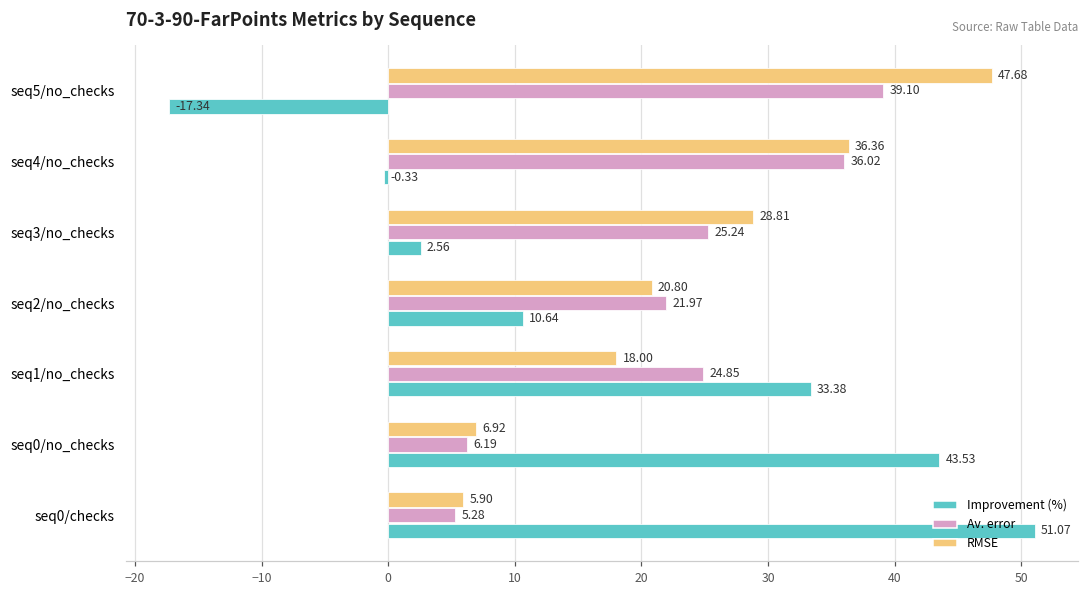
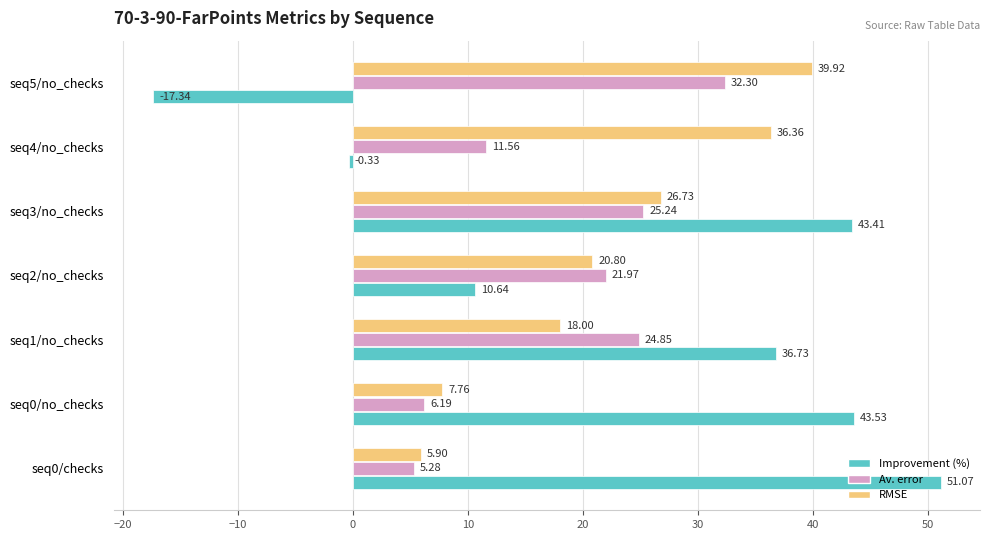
RMSE, seq5/no_checks: 47.68 -> 39.92
Av. error, seq5/no_checks: 39.10 -> 32.30
Av. error, seq4/no_checks: 36.02 -> 11.56
RMSE, seq3/no_checks: 28.81 -> 26.73
Improvement (%), seq3/no_checks: 2.56 -> 43.41
Improvement (%), seq1/no_checks: 33.38 -> 36.73
RMSE, seq0/no_checks: 6.92 -> 7.76
